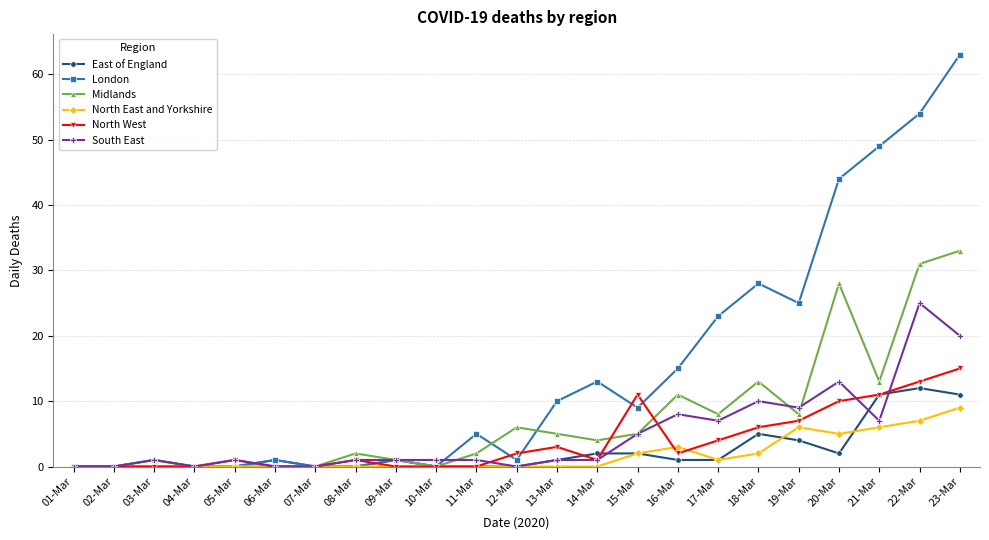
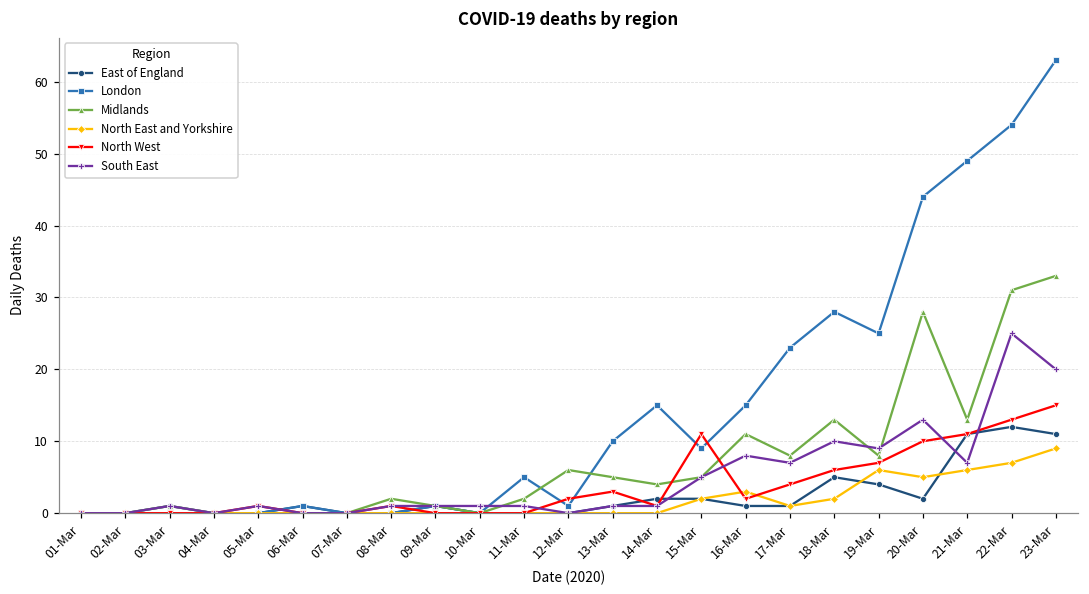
London, 14-Mar: 13 -> 15
